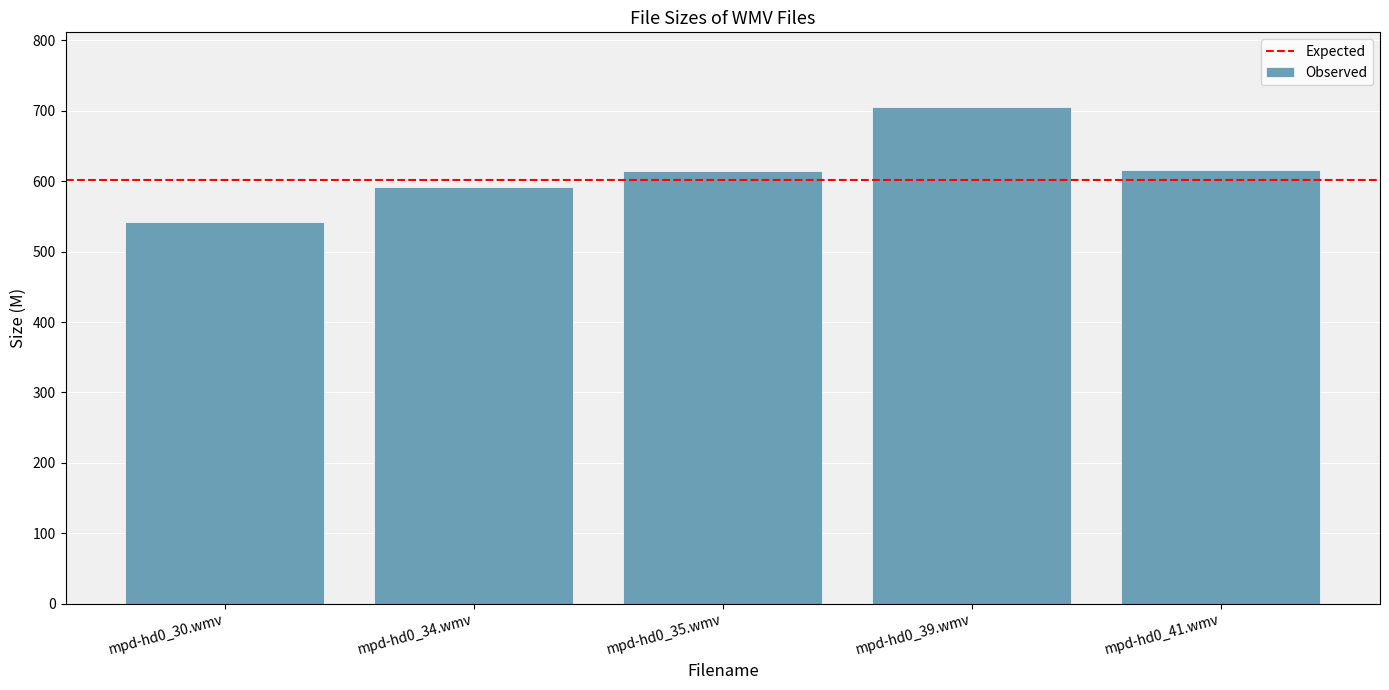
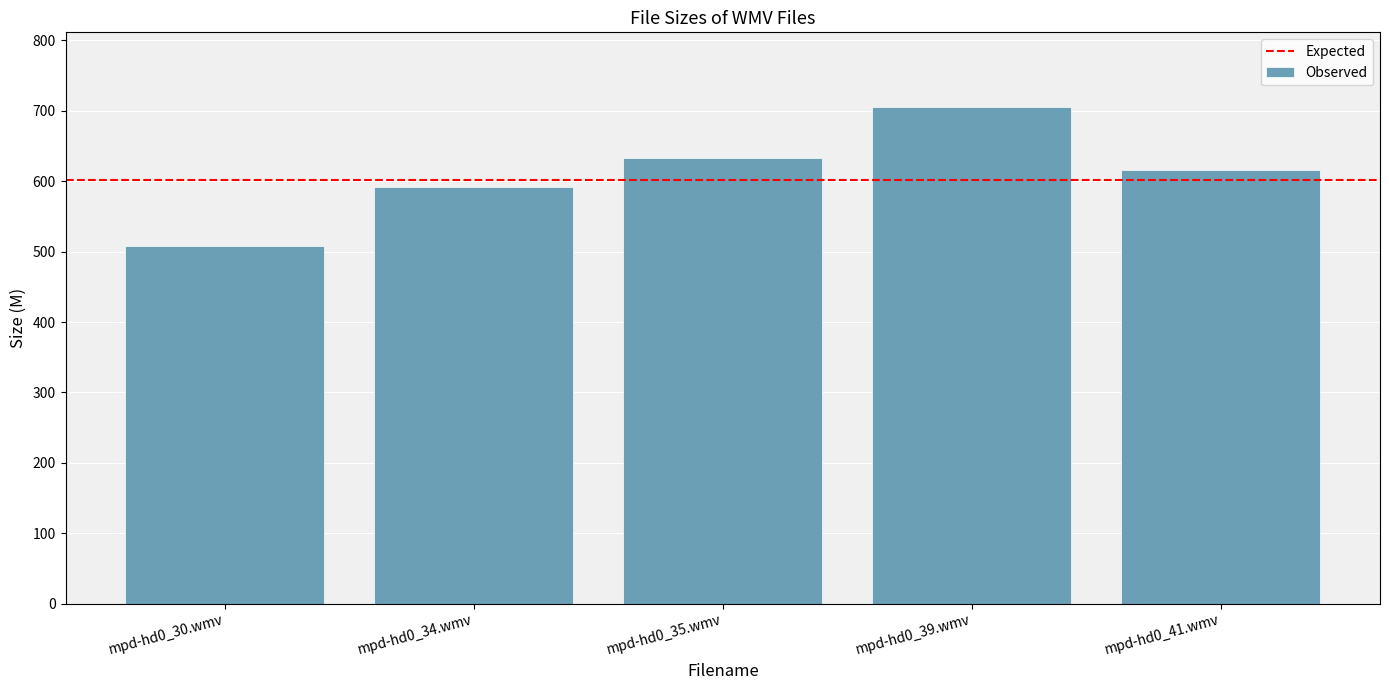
mpd-hd0_30.wmv: 540 -> 510
mpd-hd0_35.wmv: 610 -> 630
